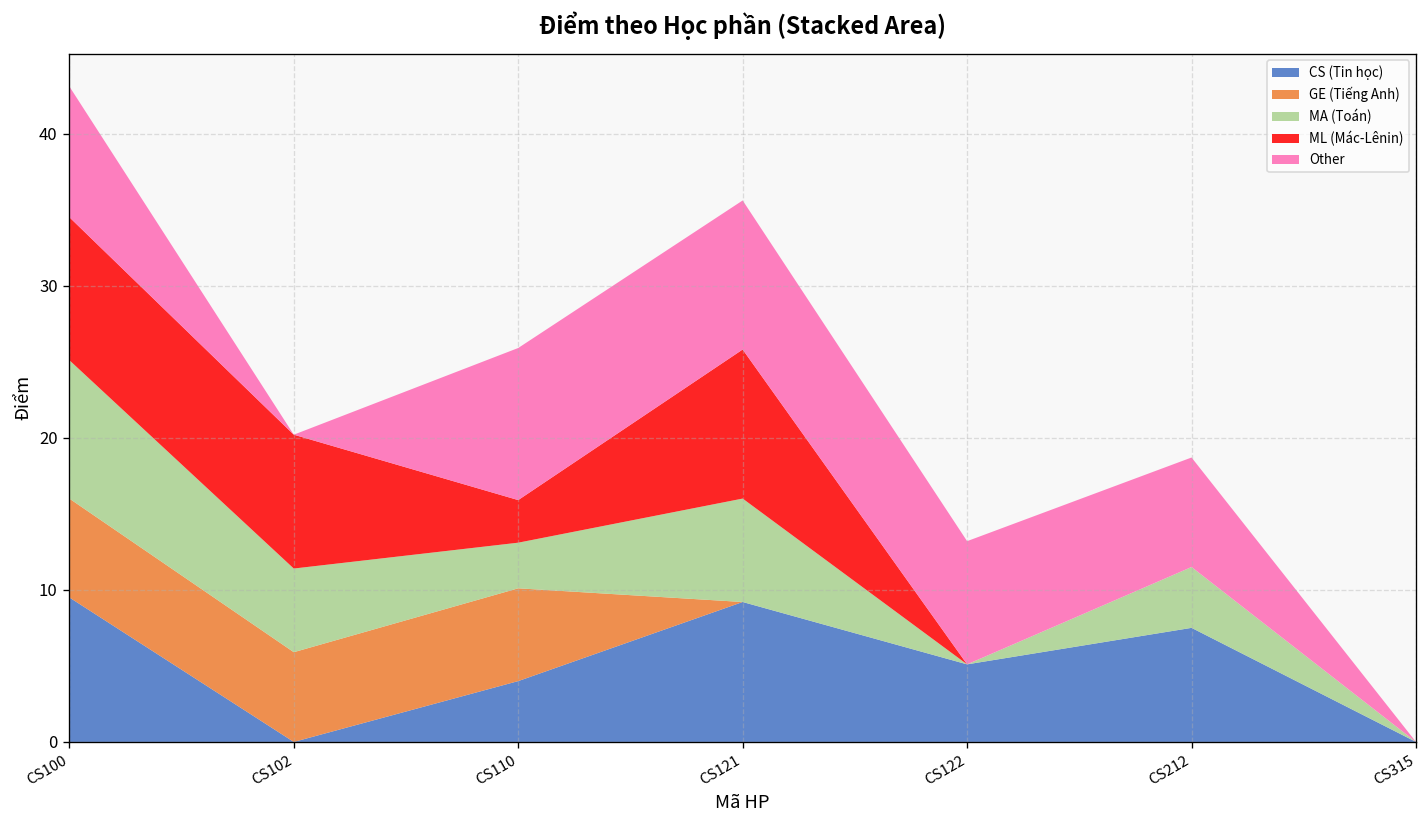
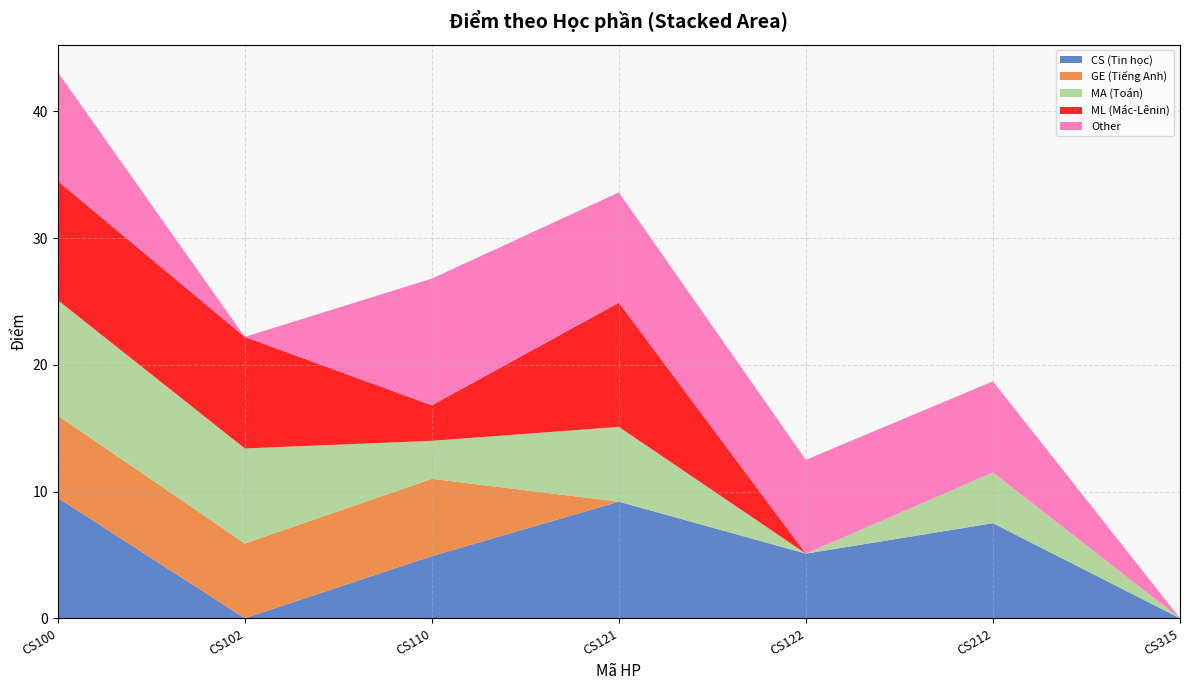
MA (Toán), CS102: 5.5 -> 7.5
CS (Tin học), CS110: 4.0 -> 4.9
MA (Toán), CS121: 6.8 -> 5.9
Other, CS121: 9.8 -> 8.7
Other, CS122: 8.1 -> 7.4
